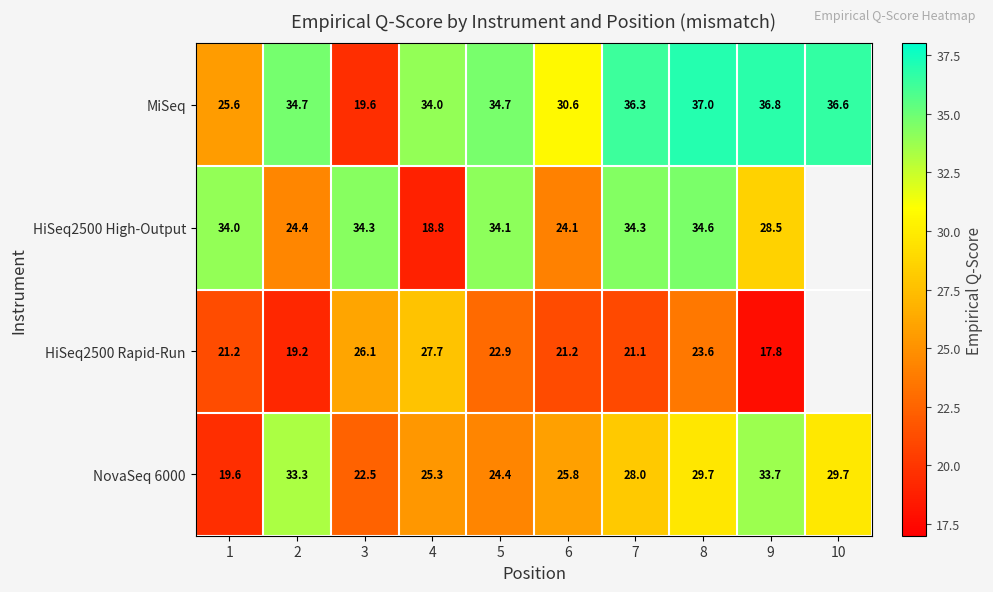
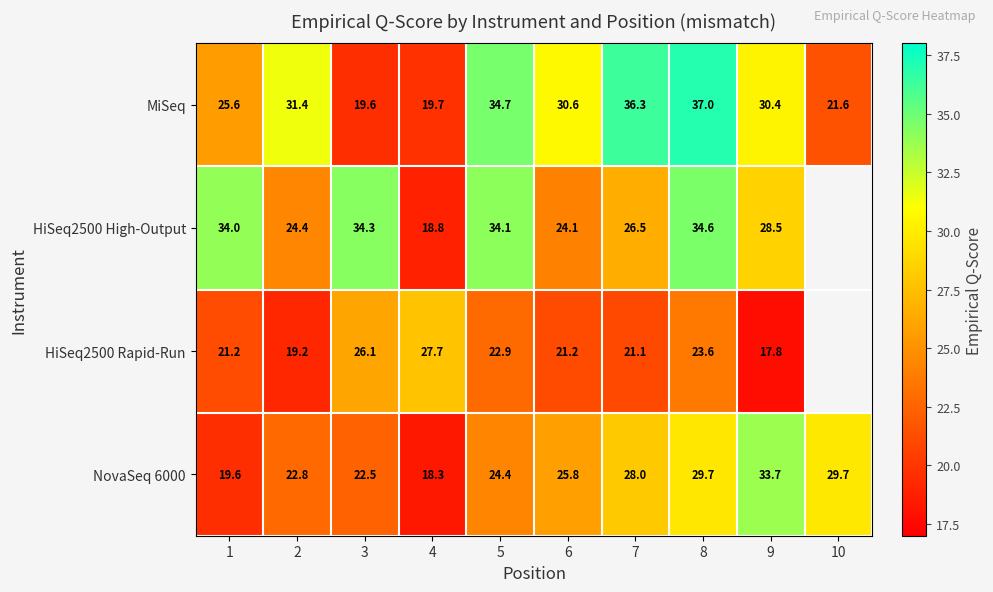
MiSeq, 2: 34.7 -> 31.4
MiSeq, 4: 34.0 -> 19.7
MiSeq, 9: 36.8 -> 30.4
MiSeq, 10: 36.6 -> 21.6
HiSeq2500 High-Output, 7: 34.3 -> 26.5
NovaSeq 6000, 2: 33.3 -> 22.8
NovaSeq 6000, 4: 25.3 -> 18.3
